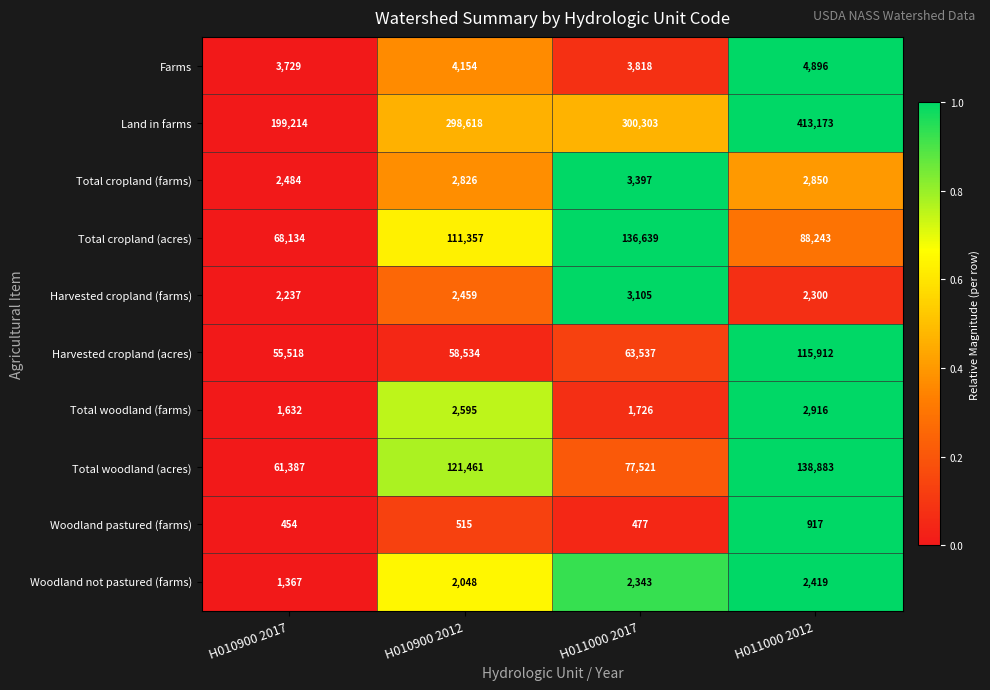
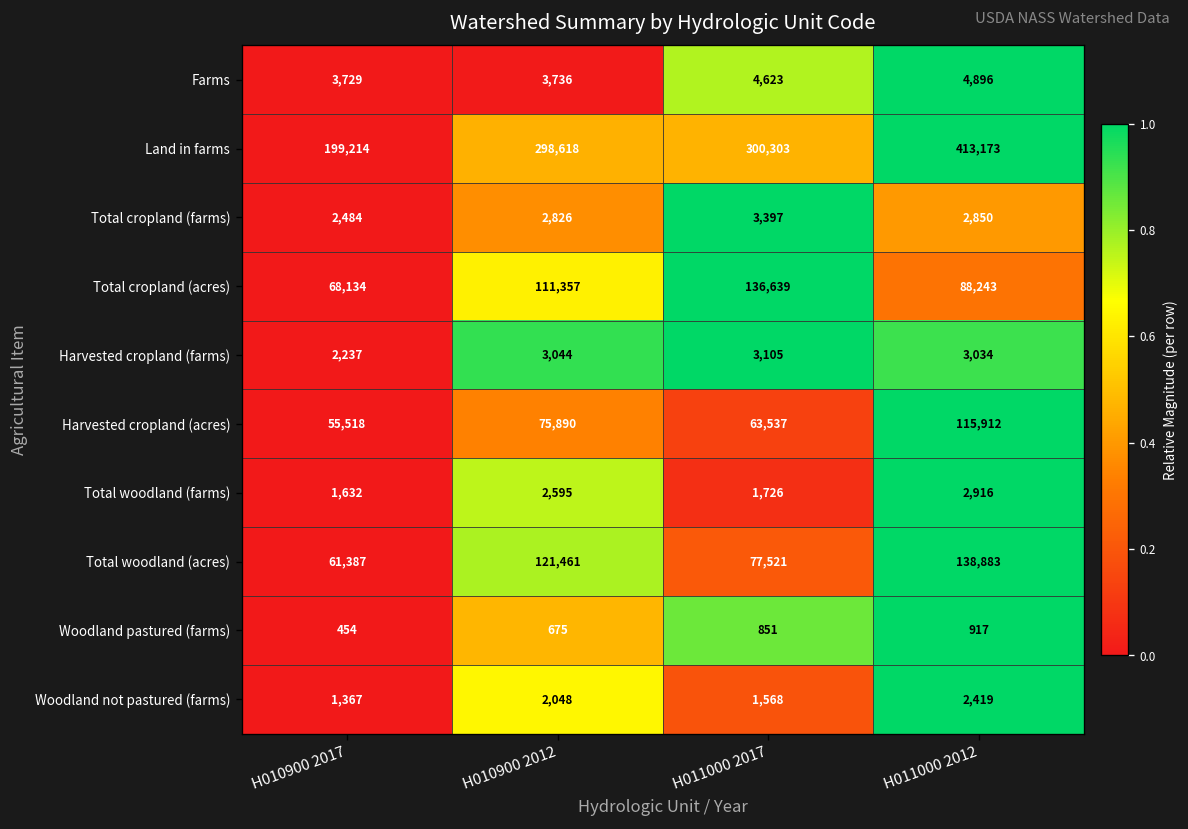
Farms, H010900 2012: 4,154 -> 3,736
Farms, H011000 2017: 3,818 -> 4,623
Harvested cropland (farms), H010900 2012: 2,459 -> 3,044
Harvested cropland (farms), H011000 2012: 2,300 -> 3,034
Harvested cropland (acres), H010900 2012: 58,534 -> 75,890
Woodland pastured (farms), H010900 2012: 515 -> 675
Woodland pastured (farms), H011000 2017: 477 -> 851
Woodland not pastured (farms), H011000 2017: 2,343 -> 1,568
